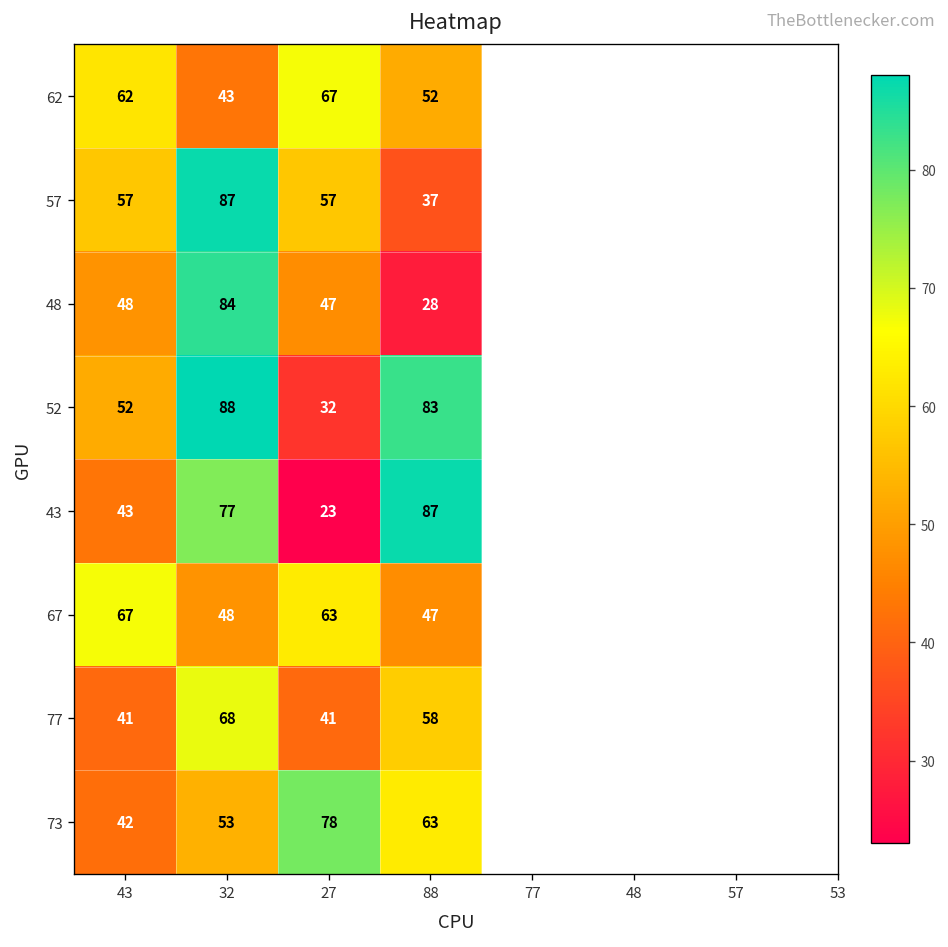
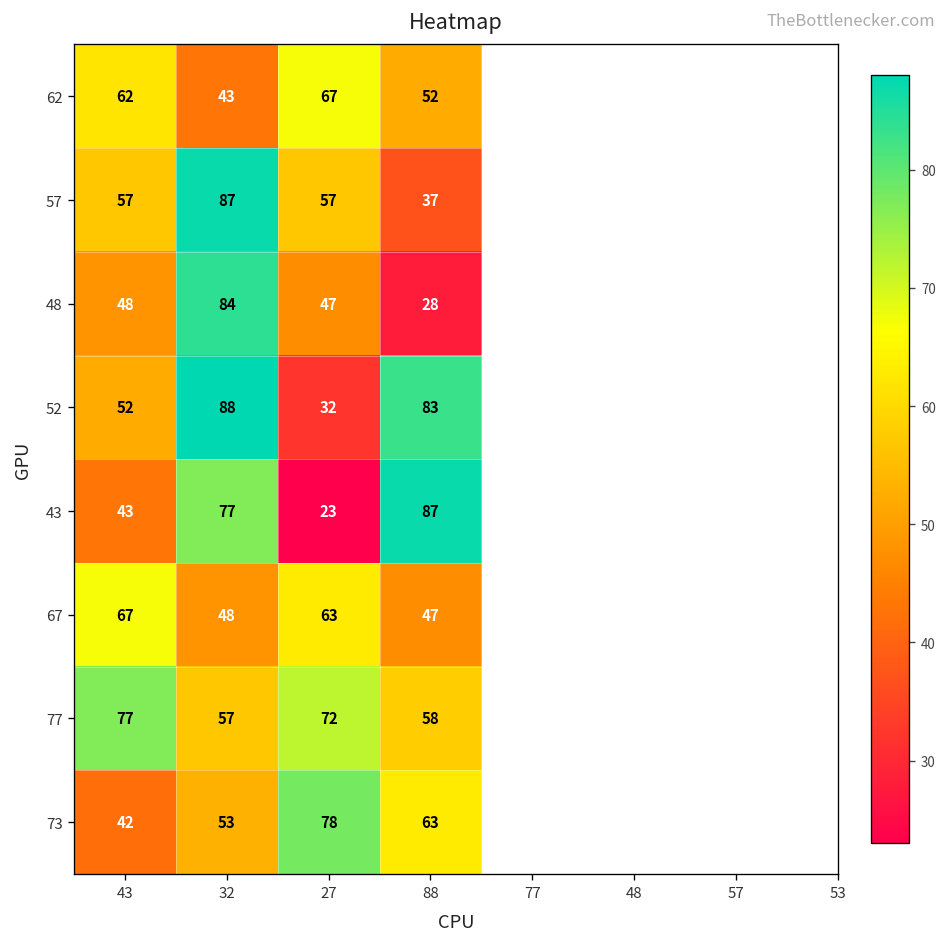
77, 43: 41 -> 77
77, 32: 68 -> 57
77, 27: 41 -> 72
